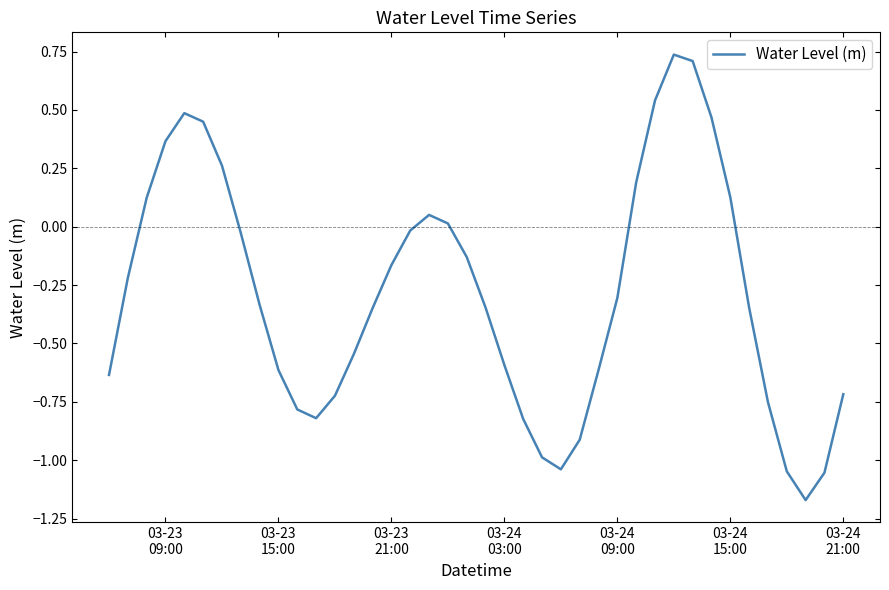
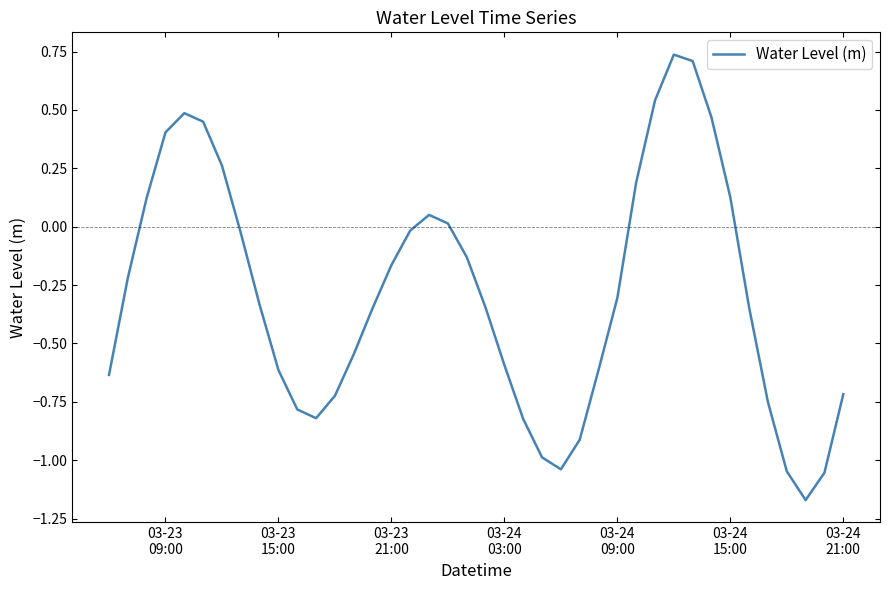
03-23 09:00: 0.37 -> 0.40
